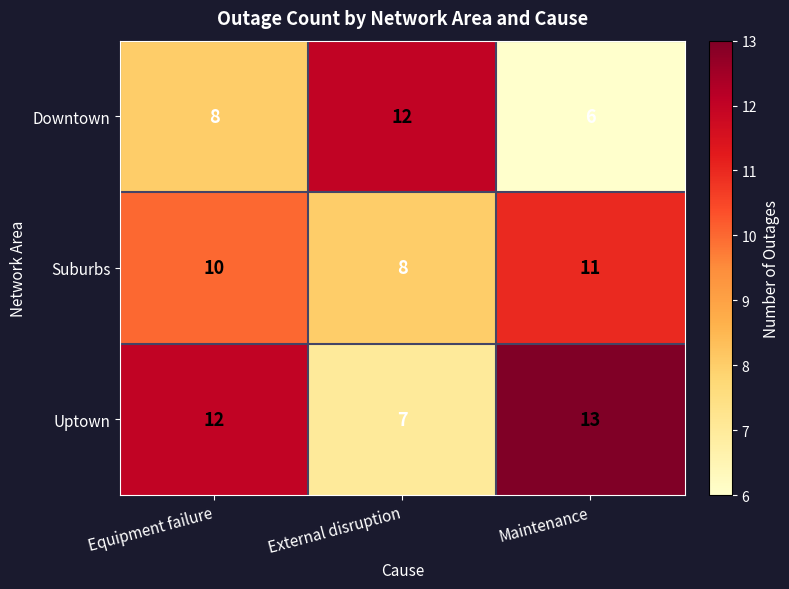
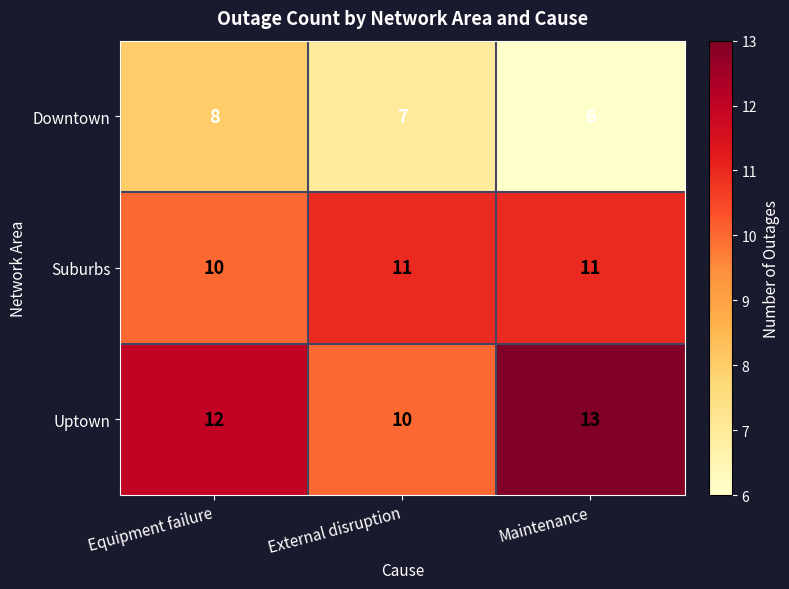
Downtown, External disruption: 12 -> 7
Suburbs, External disruption: 8 -> 11
Uptown, External disruption: 7 -> 10
